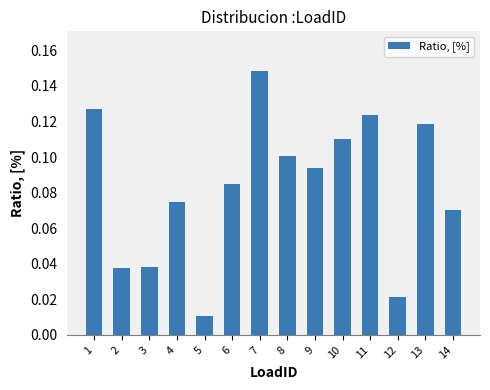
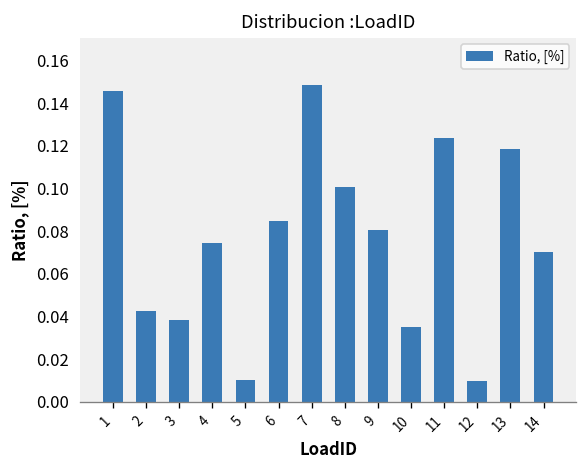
1: 0.127 -> 0.146
2: 0.037 -> 0.042
9: 0.094 -> 0.081
10: 0.110 -> 0.035
12: 0.021 -> 0.010
